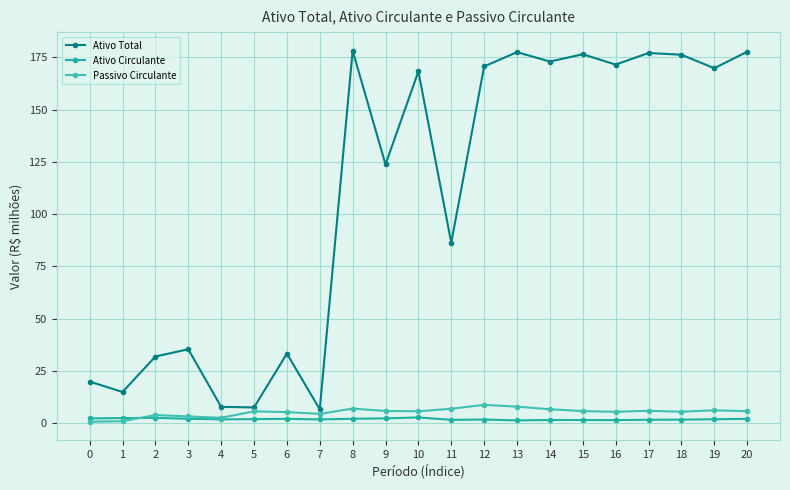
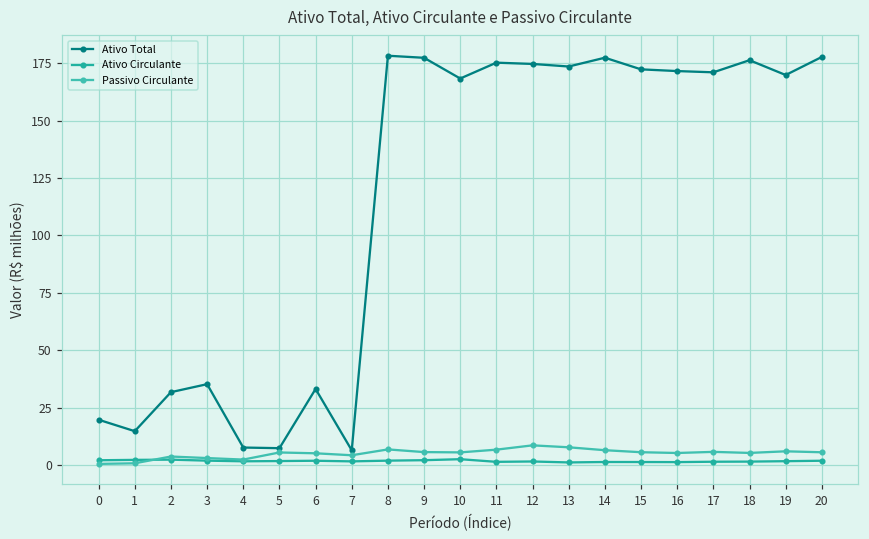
Ativo Total, 9: 124 -> 177
Ativo Total, 11: 86 -> 175
Ativo Total, 12: 171 -> 175
Ativo Total, 13: 177 -> 173
Ativo Total, 14: 173 -> 177
Ativo Total, 15: 176 -> 172
Ativo Total, 17: 177 -> 171
